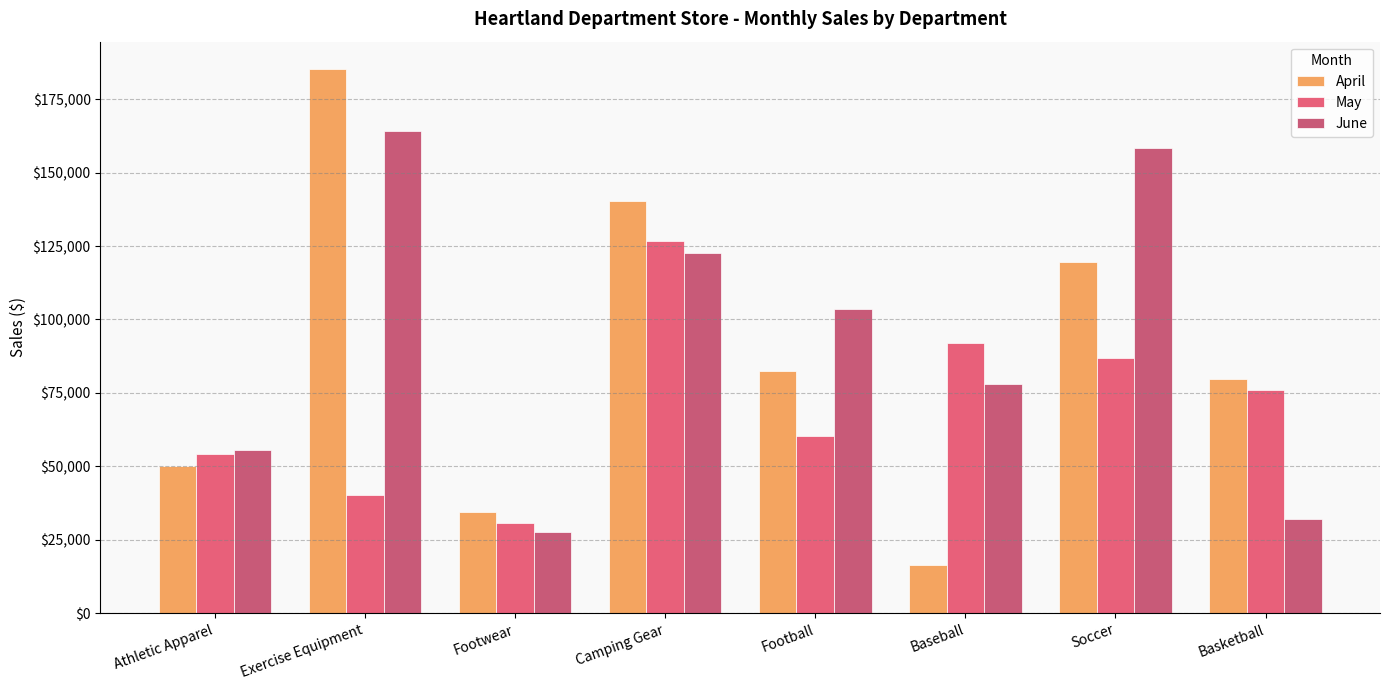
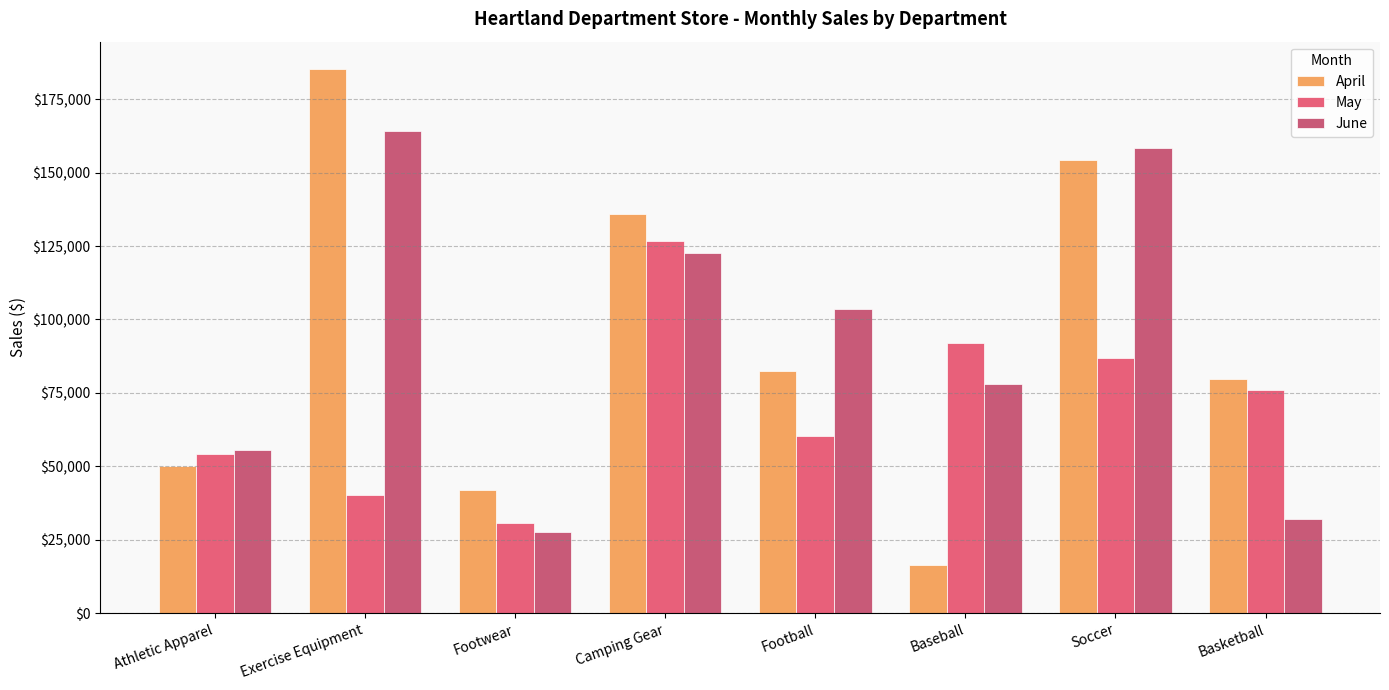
April, Footwear: $35,000 -> $42,000
April, Camping Gear: $140,000 -> $136,000
April, Soccer: $120,000 -> $154,000
